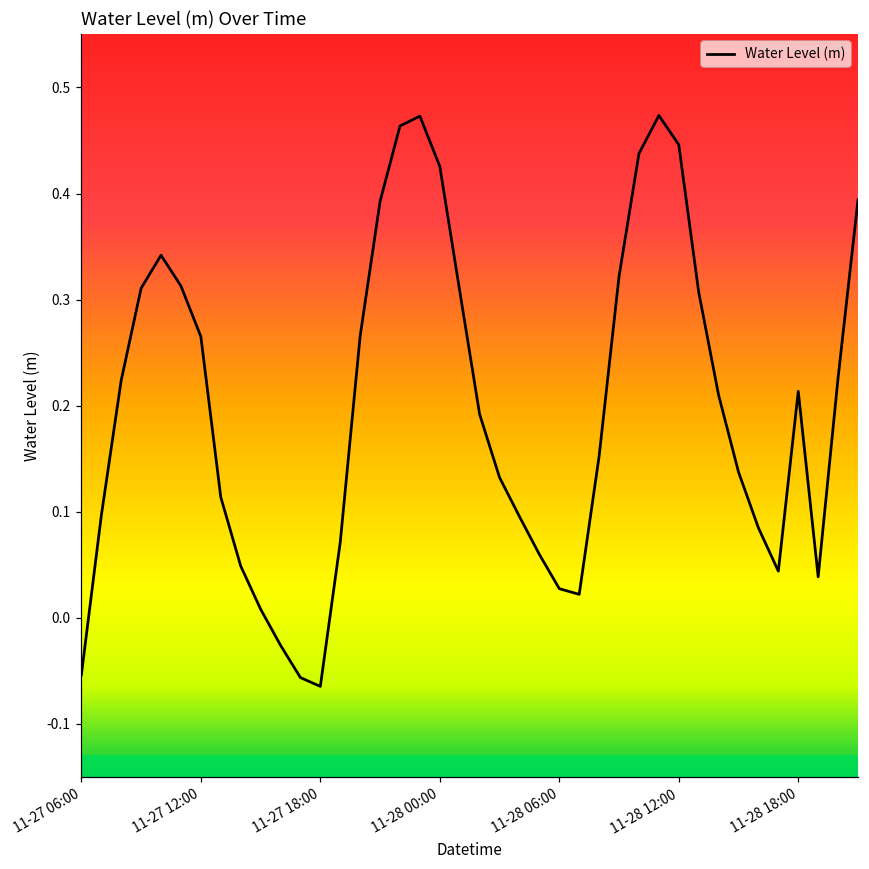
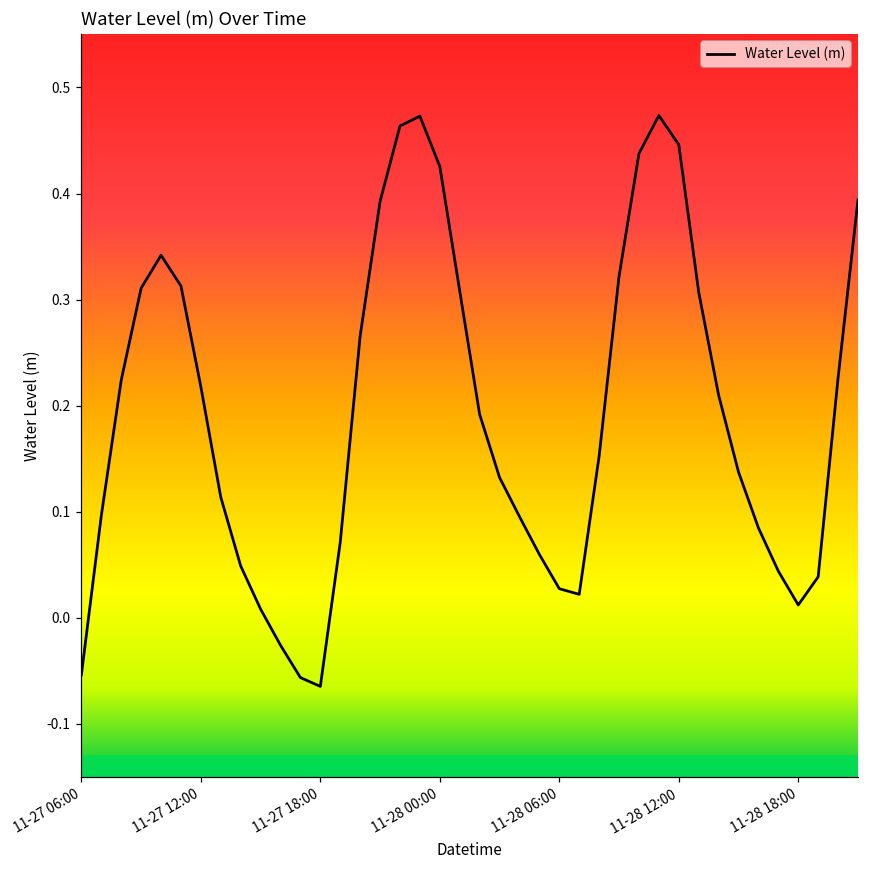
11-27 12:00: 0.27 -> 0.22
11-28 18:00: 0.21 -> 0.01
